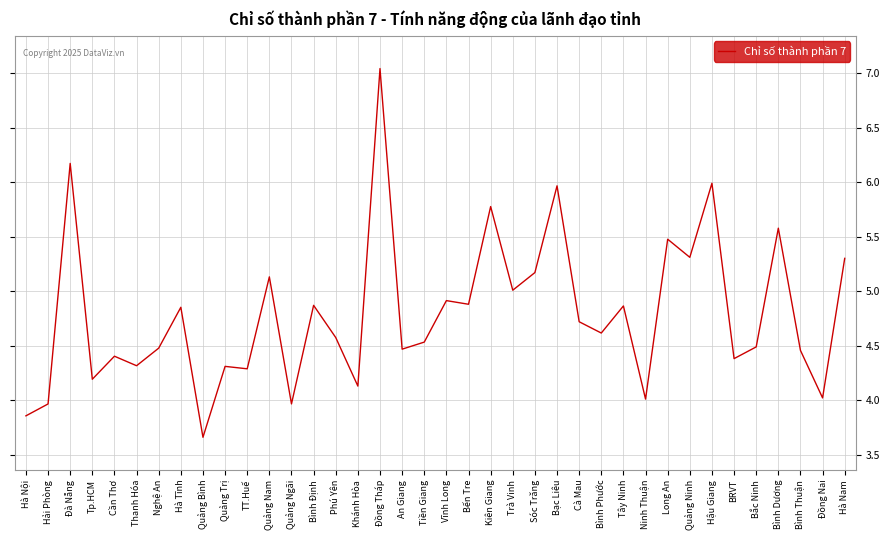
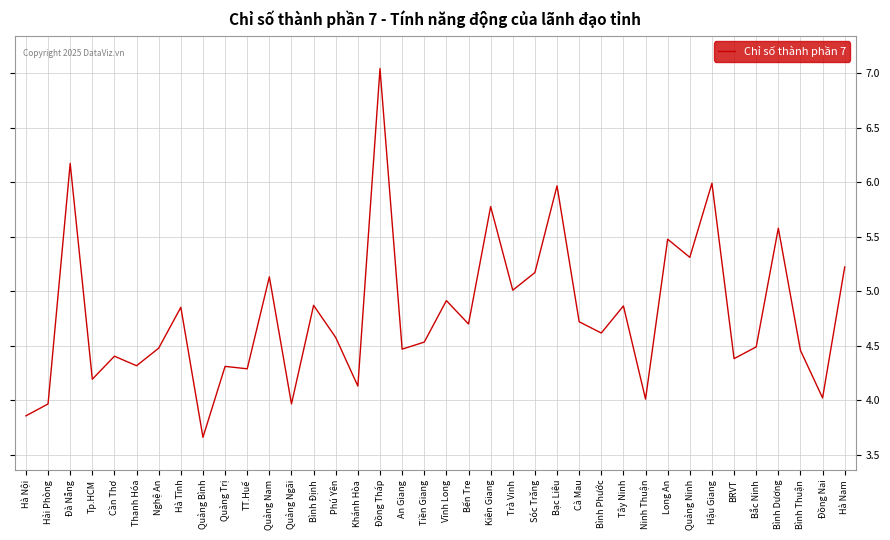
Bến Tre: 4.88 -> 4.70
Hà Nam: 5.30 -> 5.22
